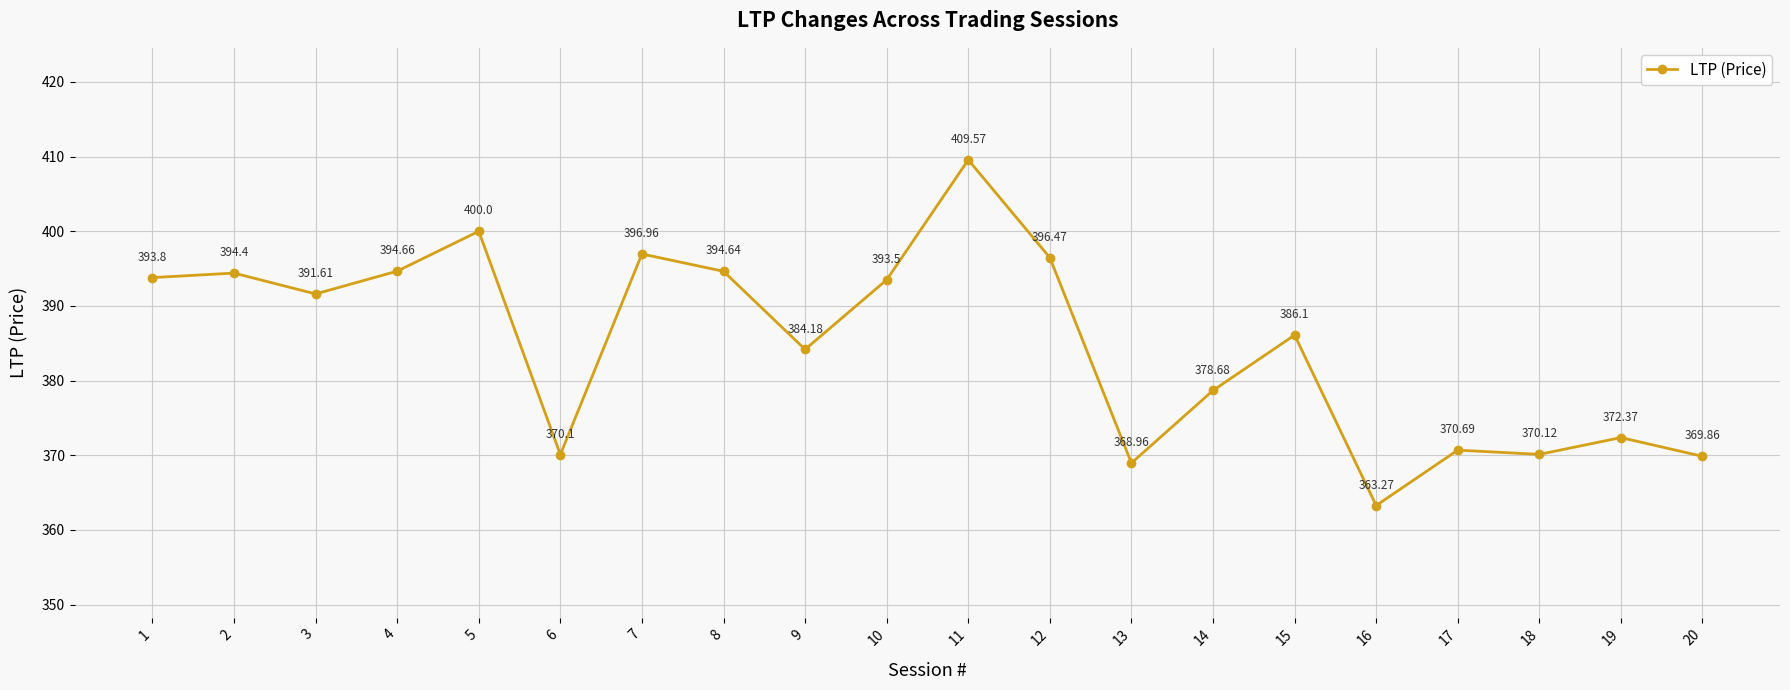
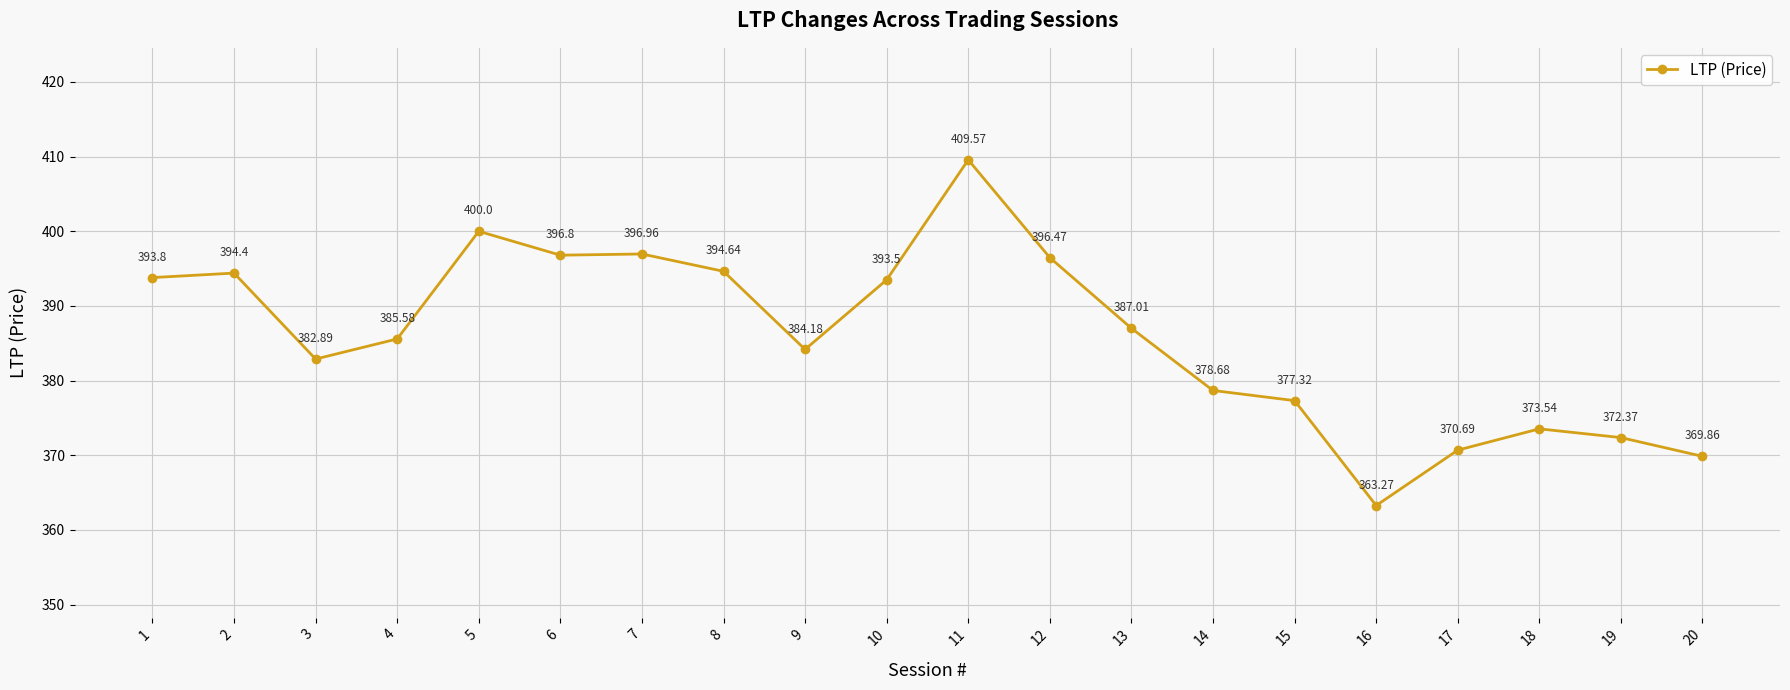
3: 391.61 -> 382.89
4: 394.66 -> 385.58
6: 370.1 -> 396.8
13: 368.96 -> 387.01
15: 386.1 -> 377.32
18: 370.12 -> 373.54
